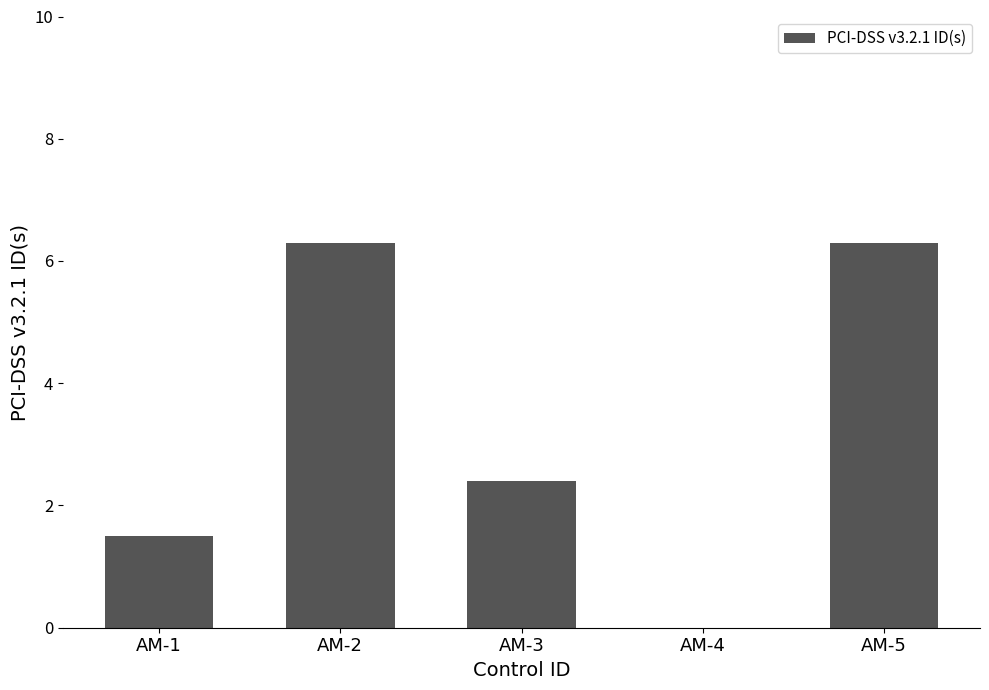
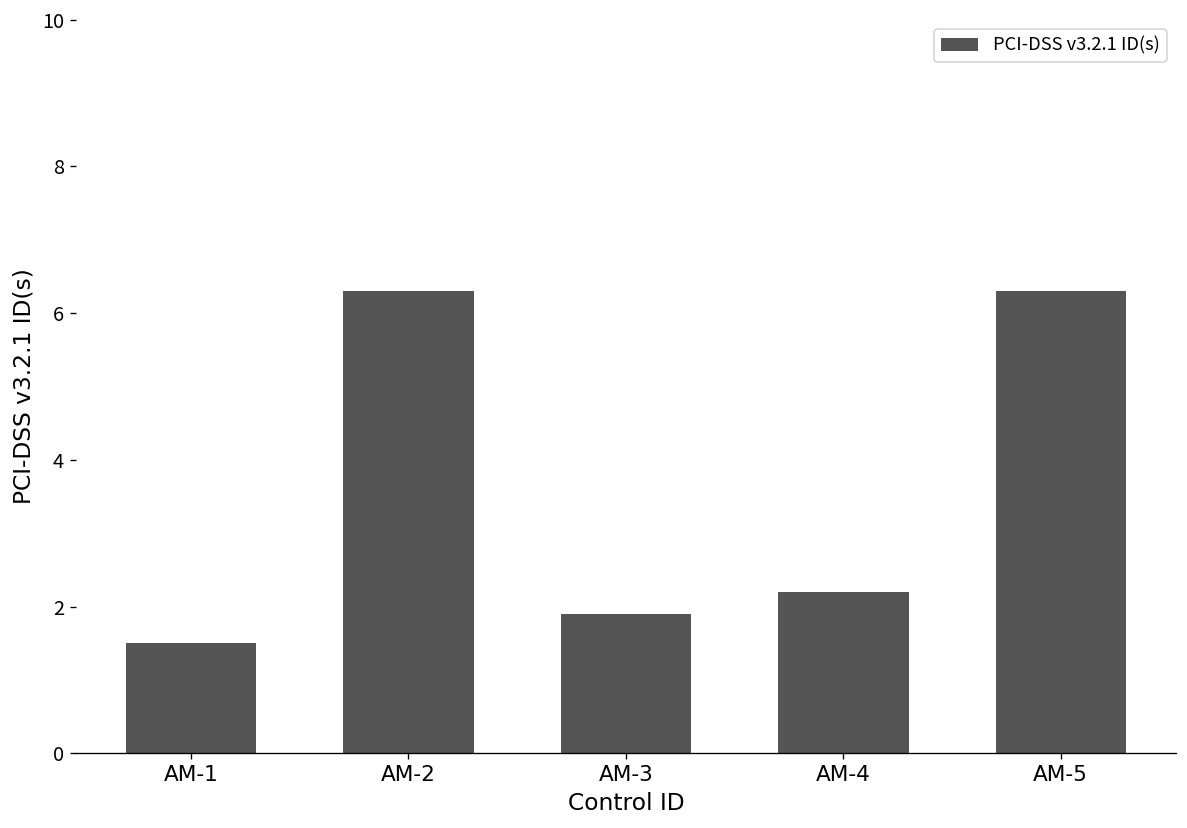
AM-3: 2.4 -> 1.9
AM-4: 0.0 -> 2.2
